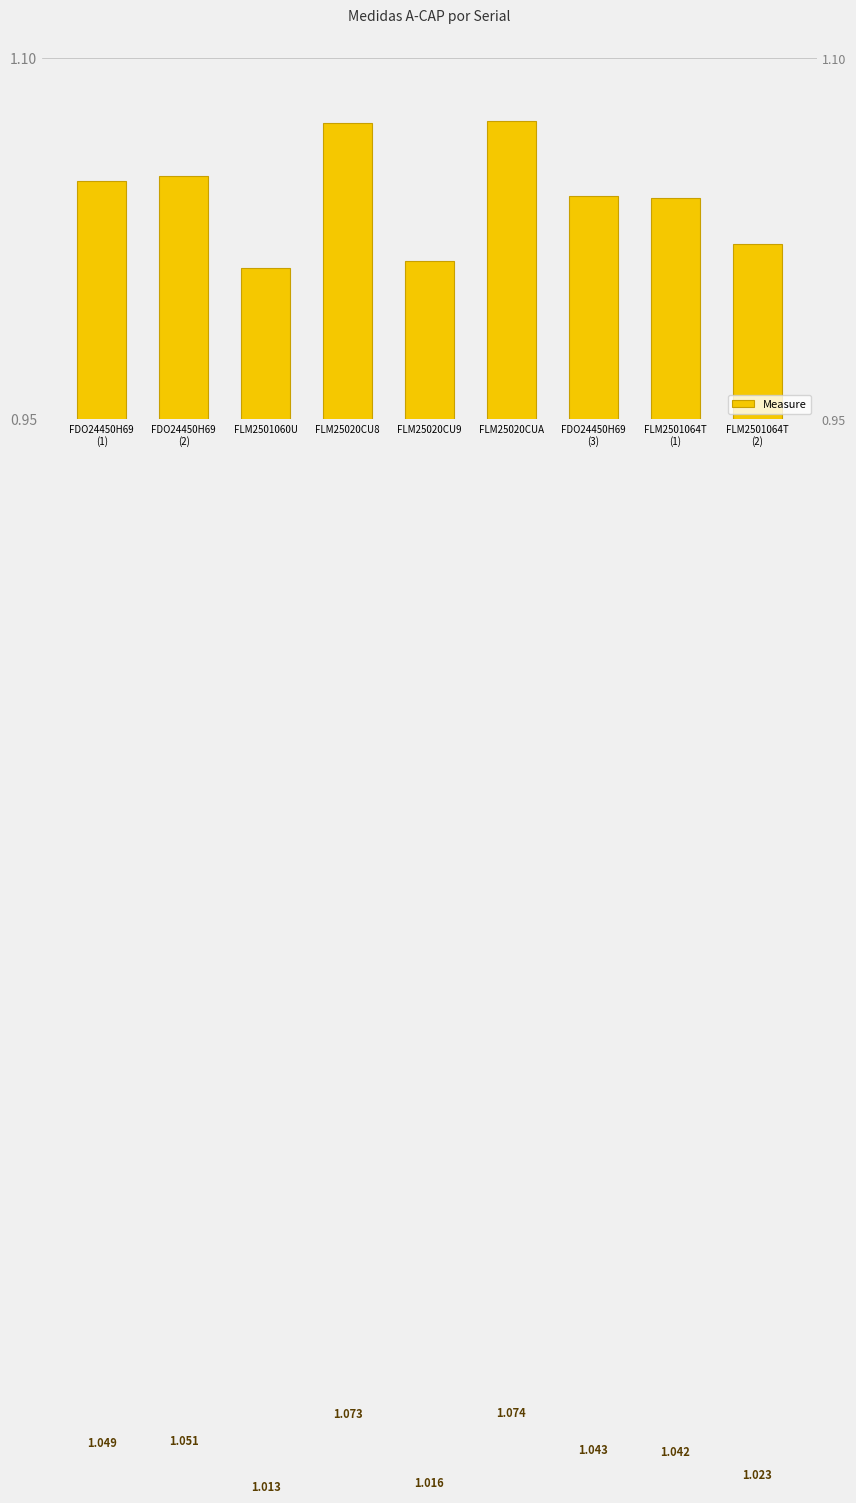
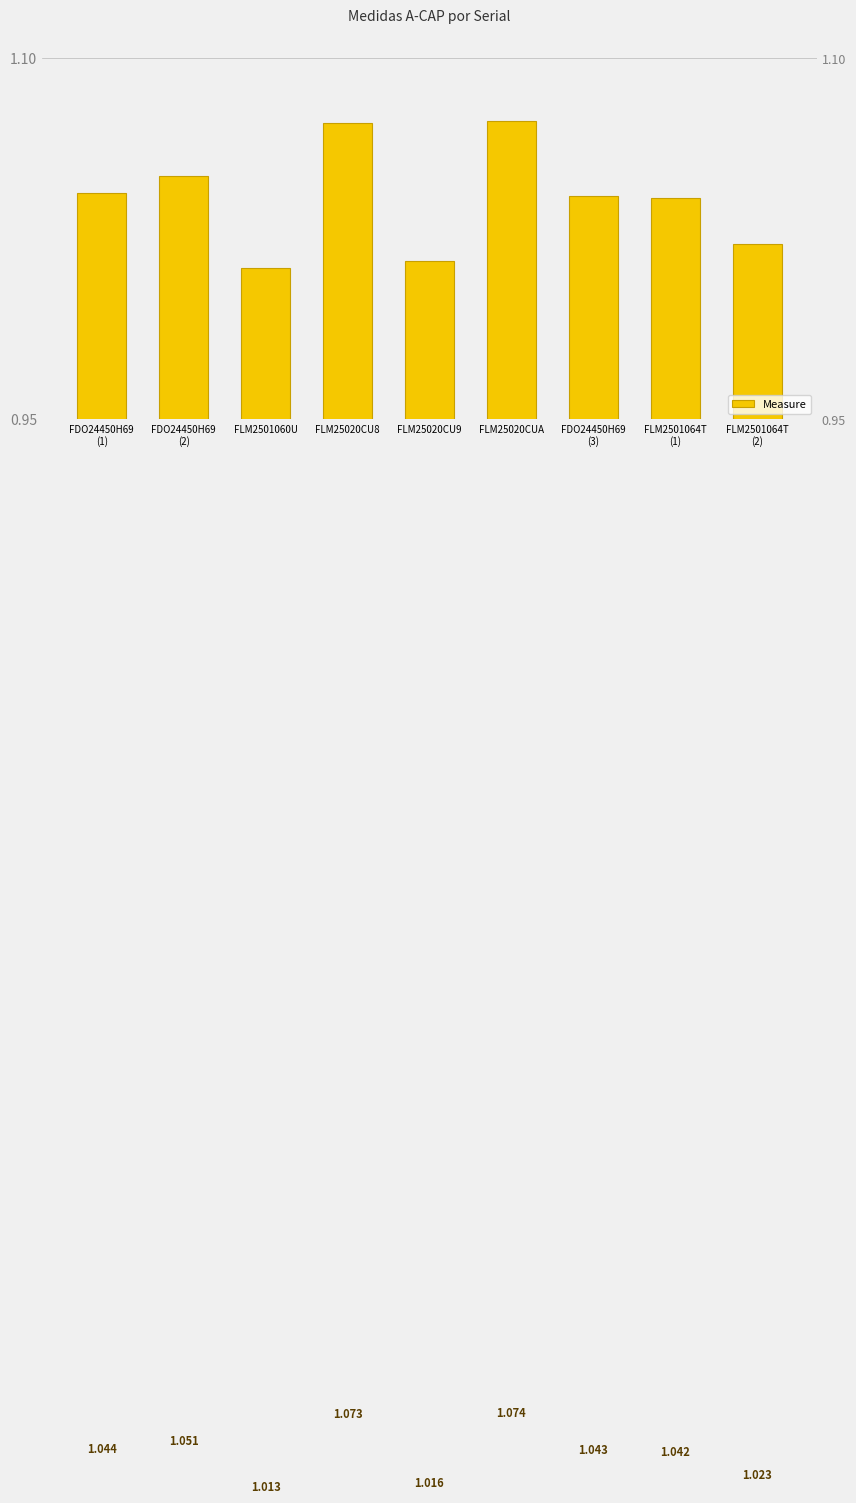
FDO24450H69 (1): 1.049 -> 1.044
